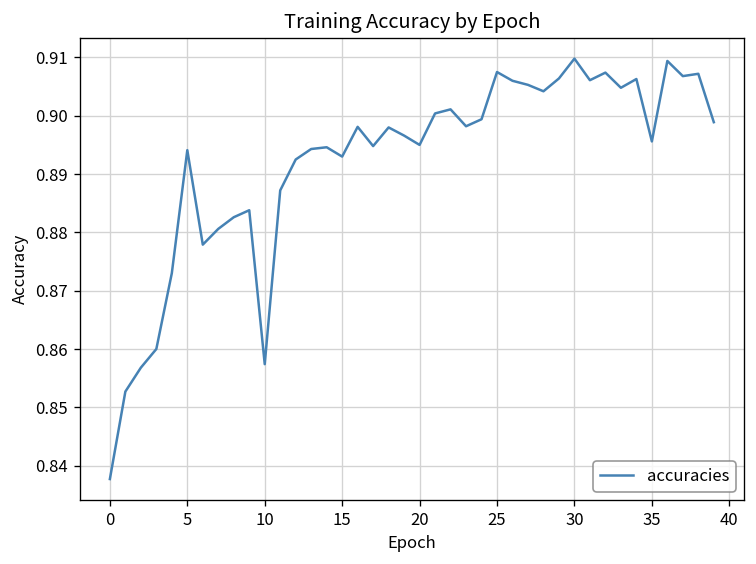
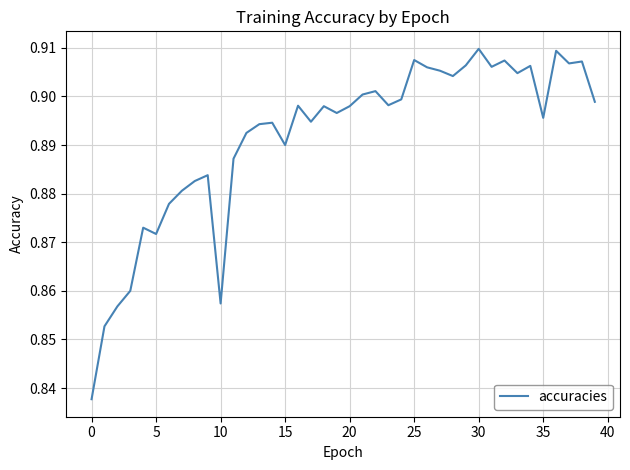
5: 0.894 -> 0.872
15: 0.893 -> 0.890
20: 0.895 -> 0.898
